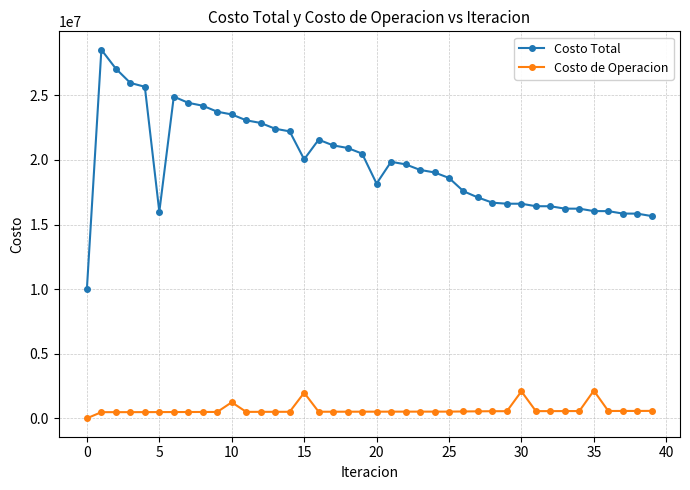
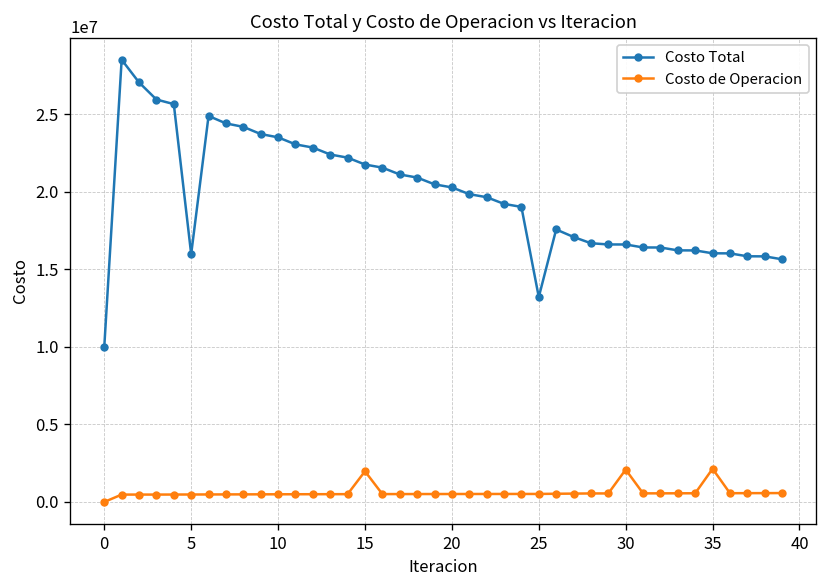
Costo de Operacion, 10: 1200000 -> 500000
Costo Total, 15: 20000000 -> 21800000
Costo Total, 20: 18200000 -> 20300000
Costo Total, 25: 18600000 -> 13200000
